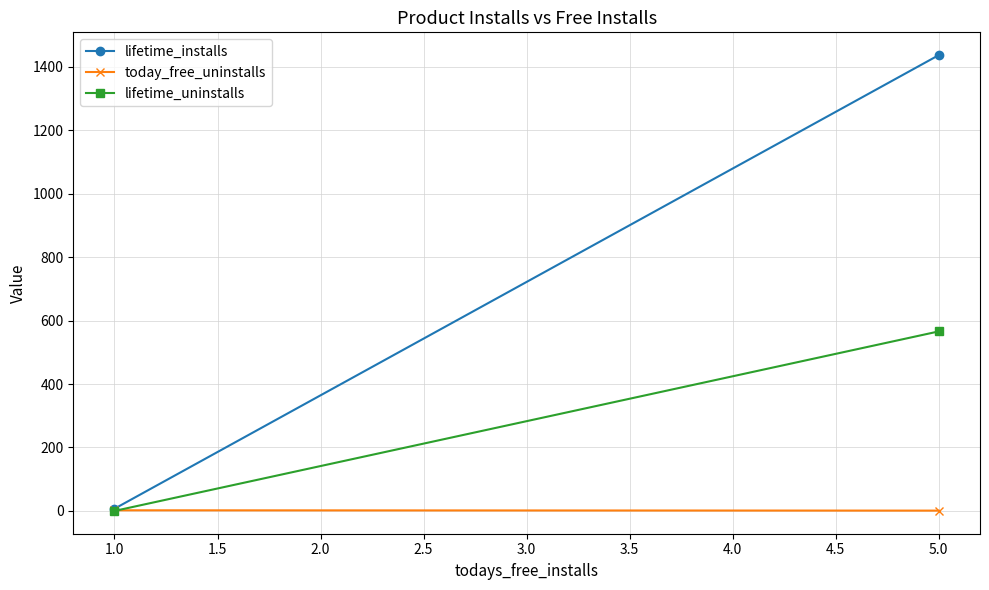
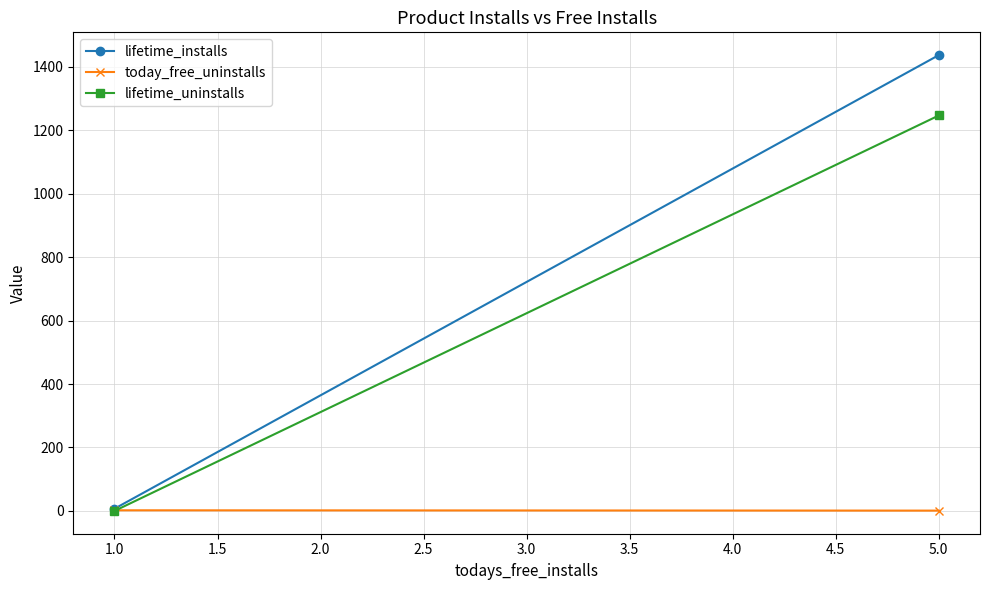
lifetime_uninstalls, 5.0: 570 -> 1250
